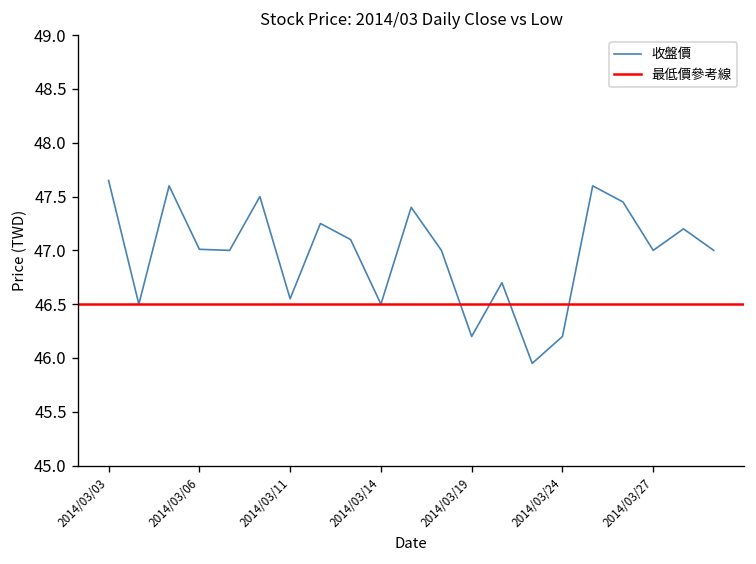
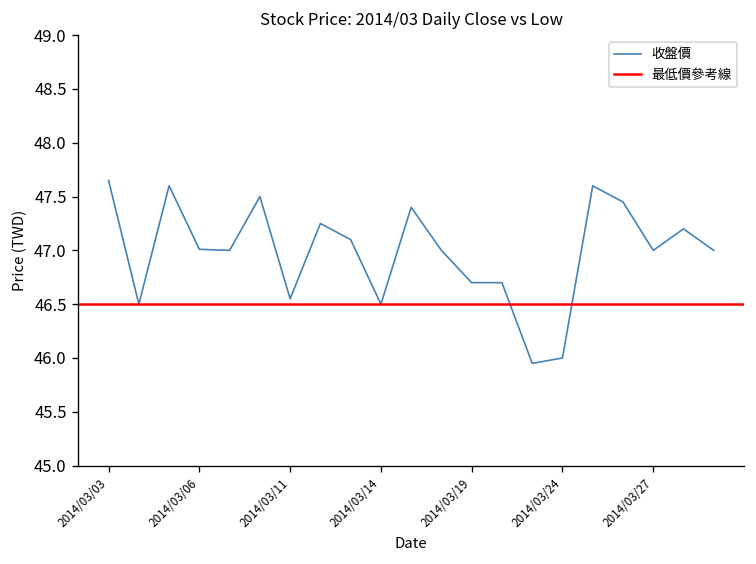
2014/03/19: 46.2 -> 46.7
2014/03/24: 46.2 -> 46.0
